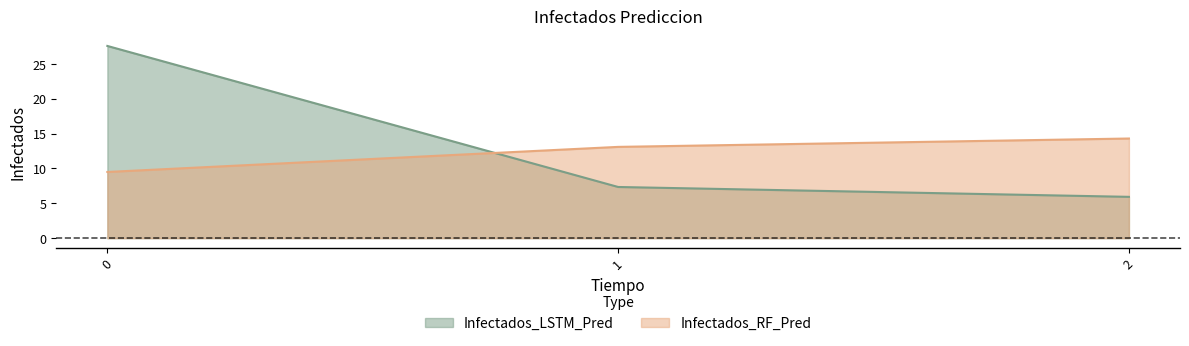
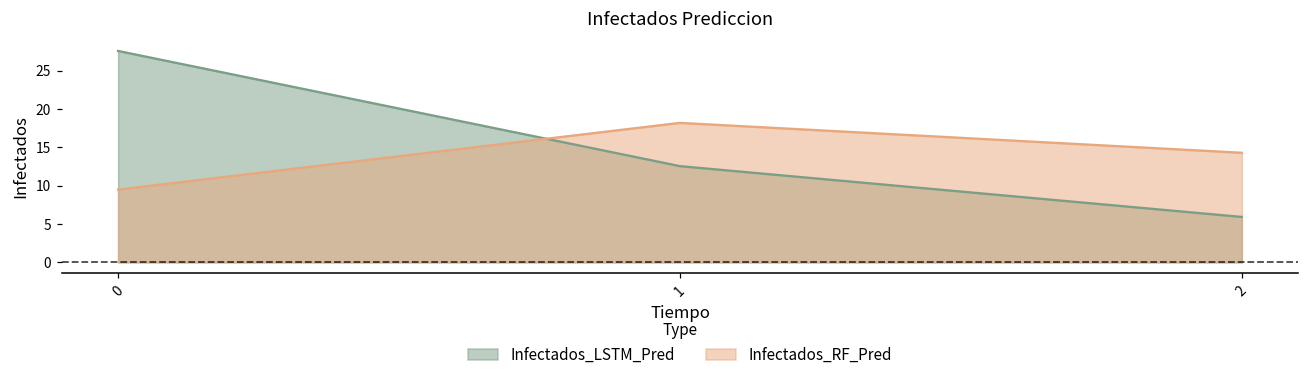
Infectados_LSTM_Pred, 1: 7 -> 13
Infectados_RF_Pred, 1: 13 -> 18
